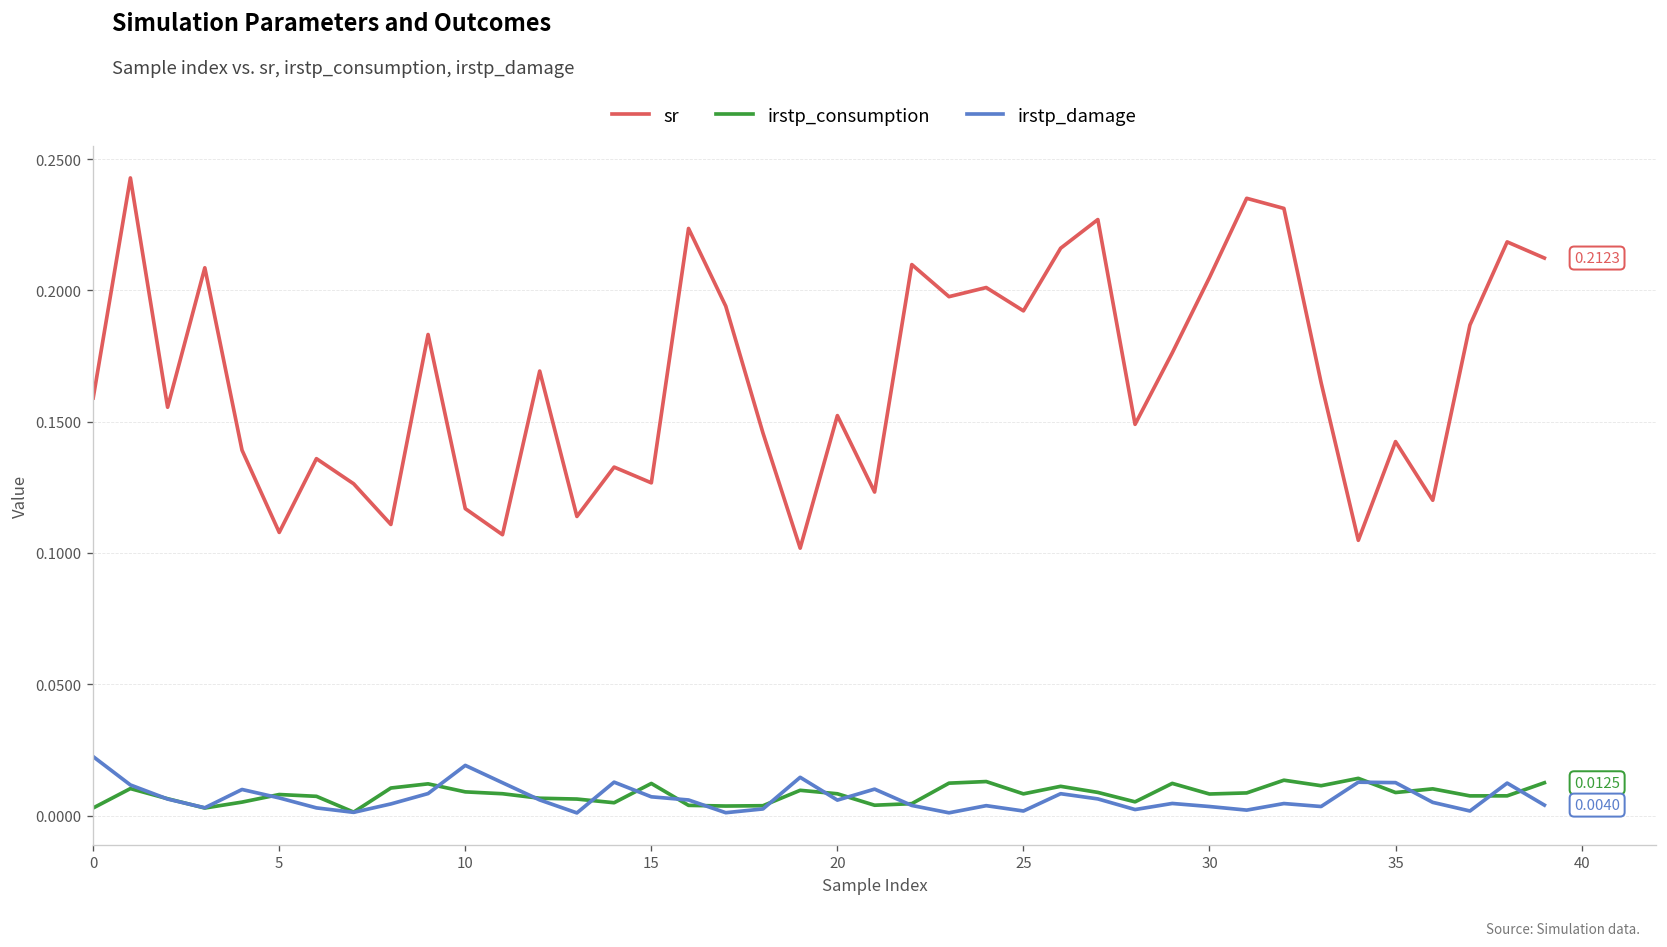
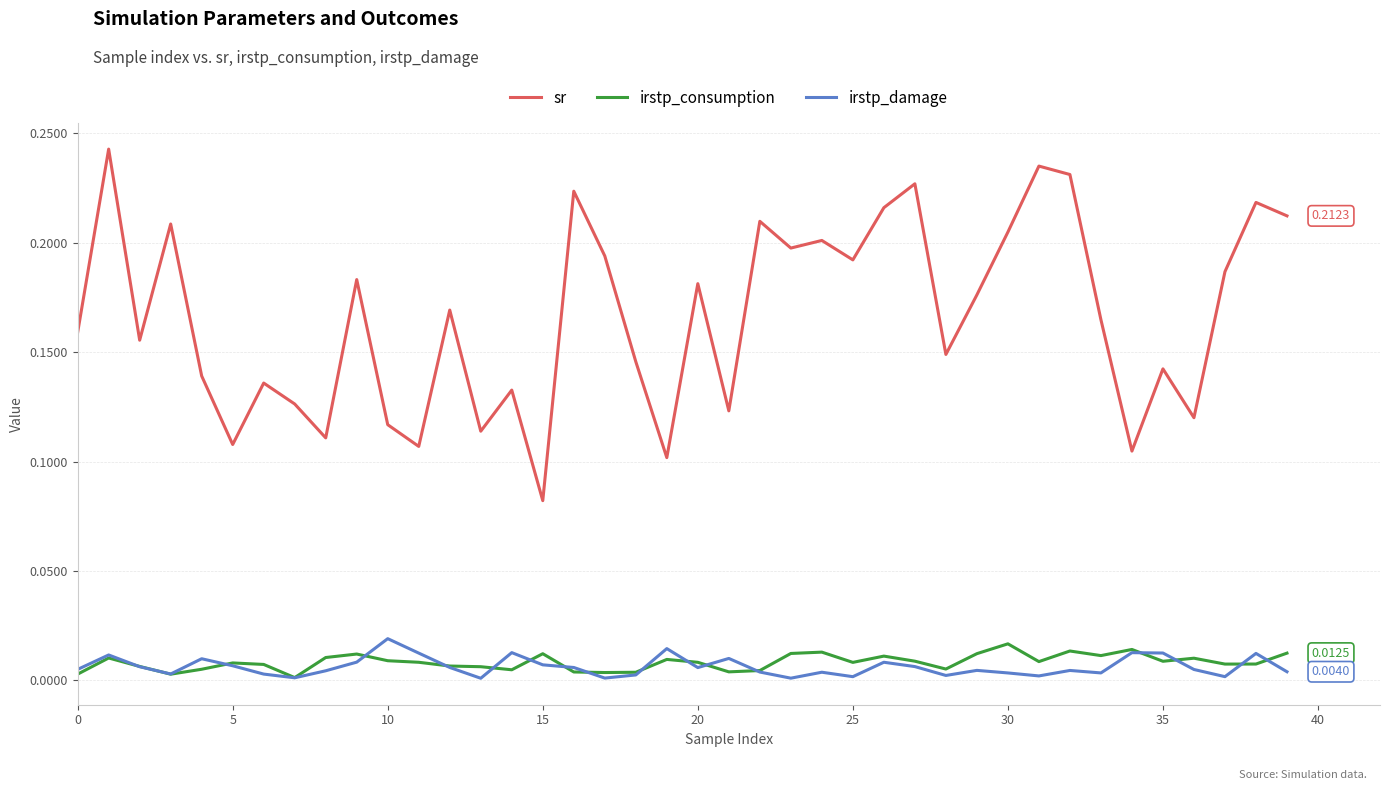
irstp_damage, 0: 0.022 -> 0.005
sr, 15: 0.127 -> 0.082
sr, 20: 0.152 -> 0.181
irstp_consumption, 30: 0.008 -> 0.017
